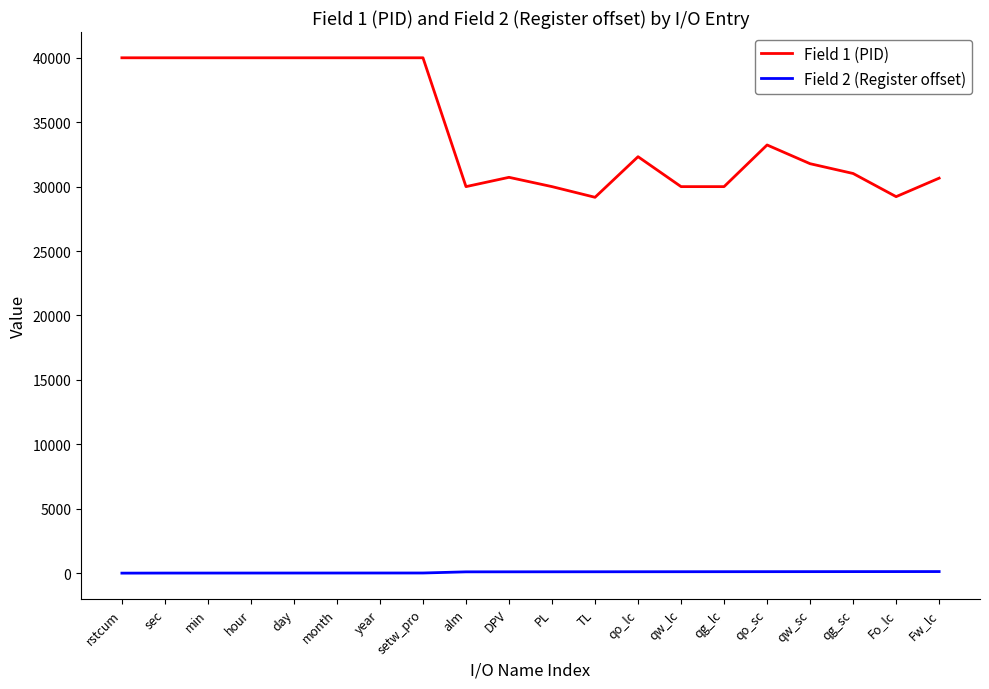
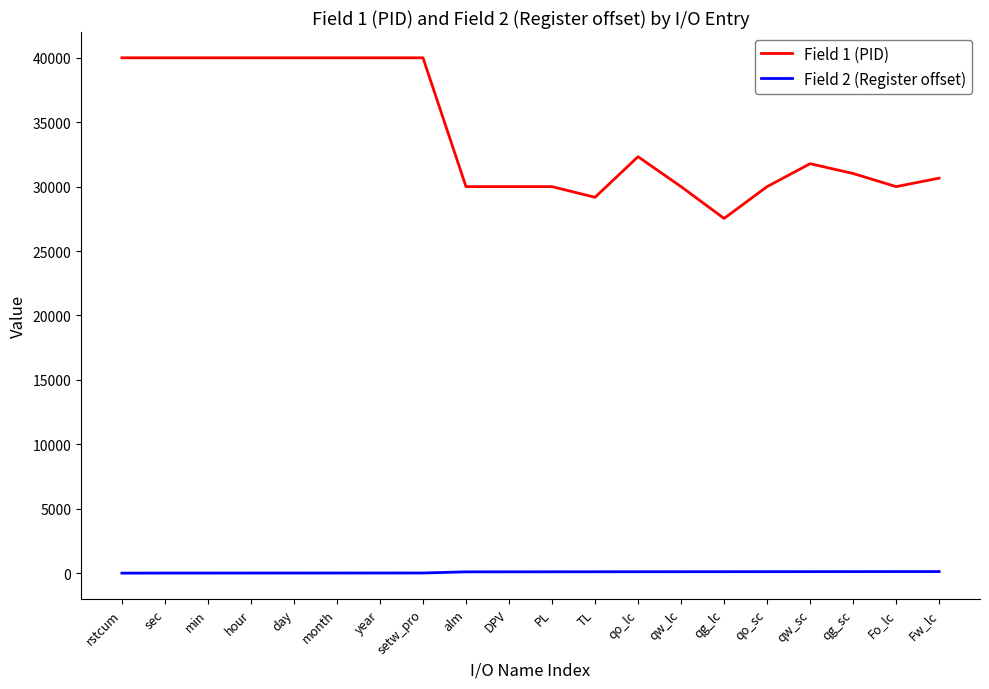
Field 1 (PID), DPV: 30700 -> 30000
Field 1 (PID), qg_lc: 30000 -> 27500
Field 1 (PID), qo_sc: 33200 -> 30000
Field 1 (PID), Fo_lc: 29200 -> 30000
